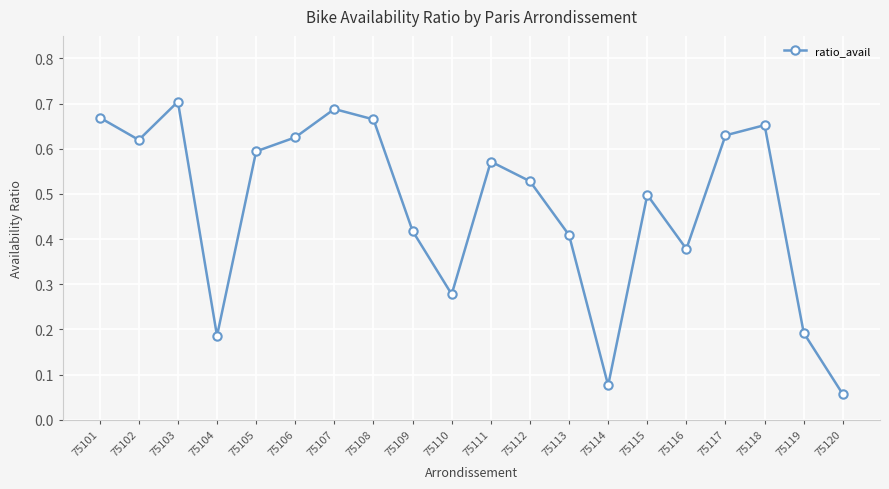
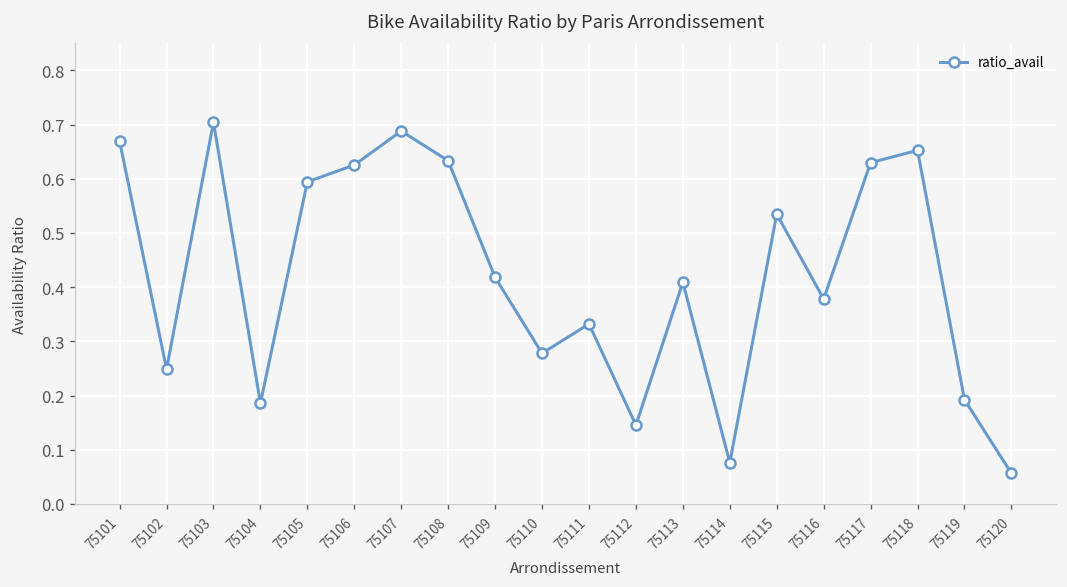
75102: 0.62 -> 0.25
75108: 0.67 -> 0.63
75111: 0.57 -> 0.33
75112: 0.53 -> 0.15
75115: 0.50 -> 0.53
